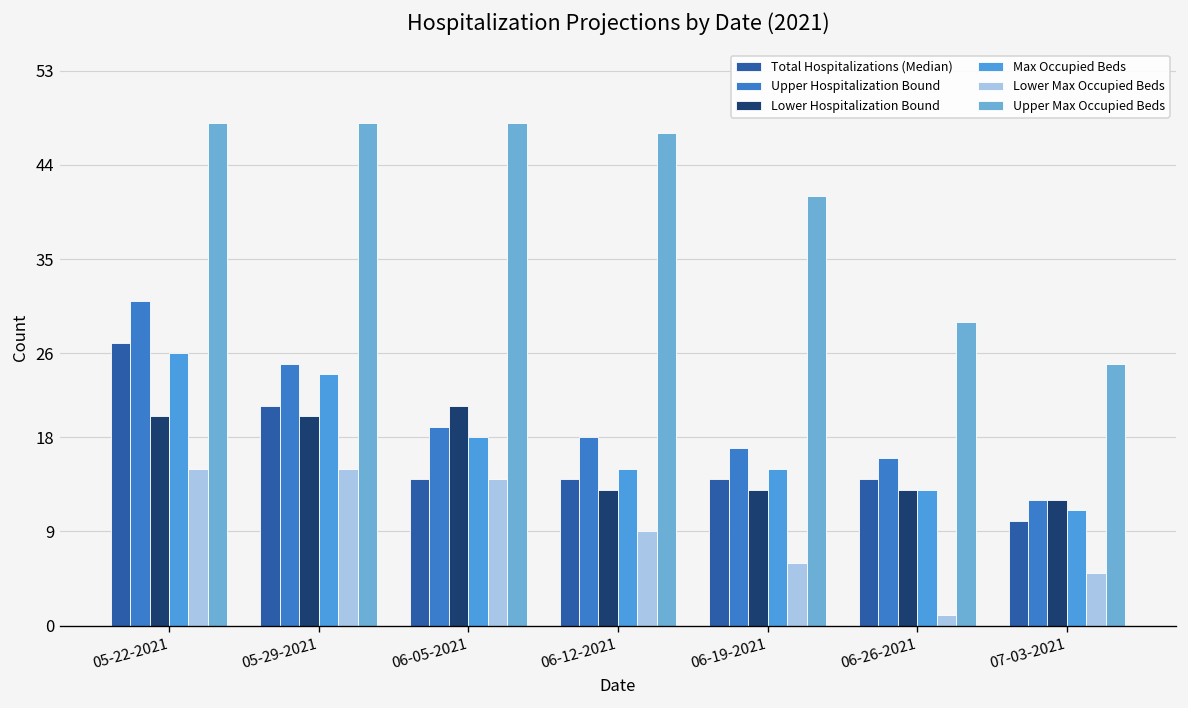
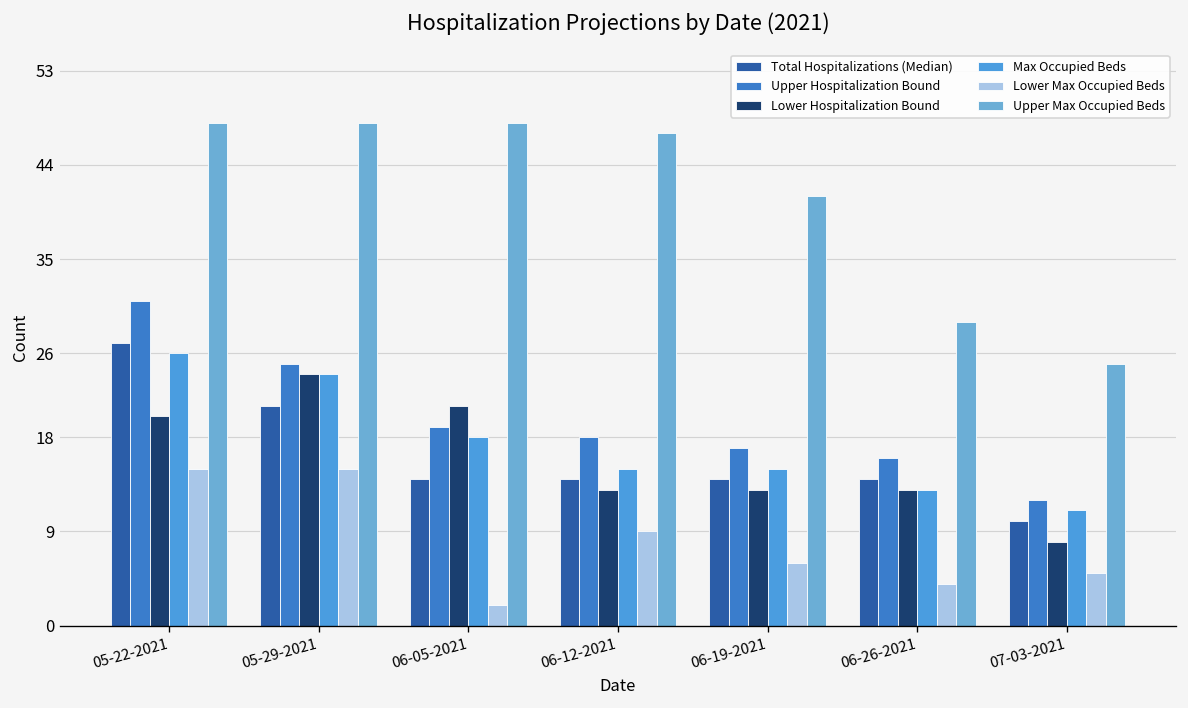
Lower Hospitalization Bound, 05-29-2021: 20 -> 24
Lower Max Occupied Beds, 06-05-2021: 14 -> 2
Lower Max Occupied Beds, 06-26-2021: 1 -> 4
Lower Hospitalization Bound, 07-03-2021: 12 -> 8
